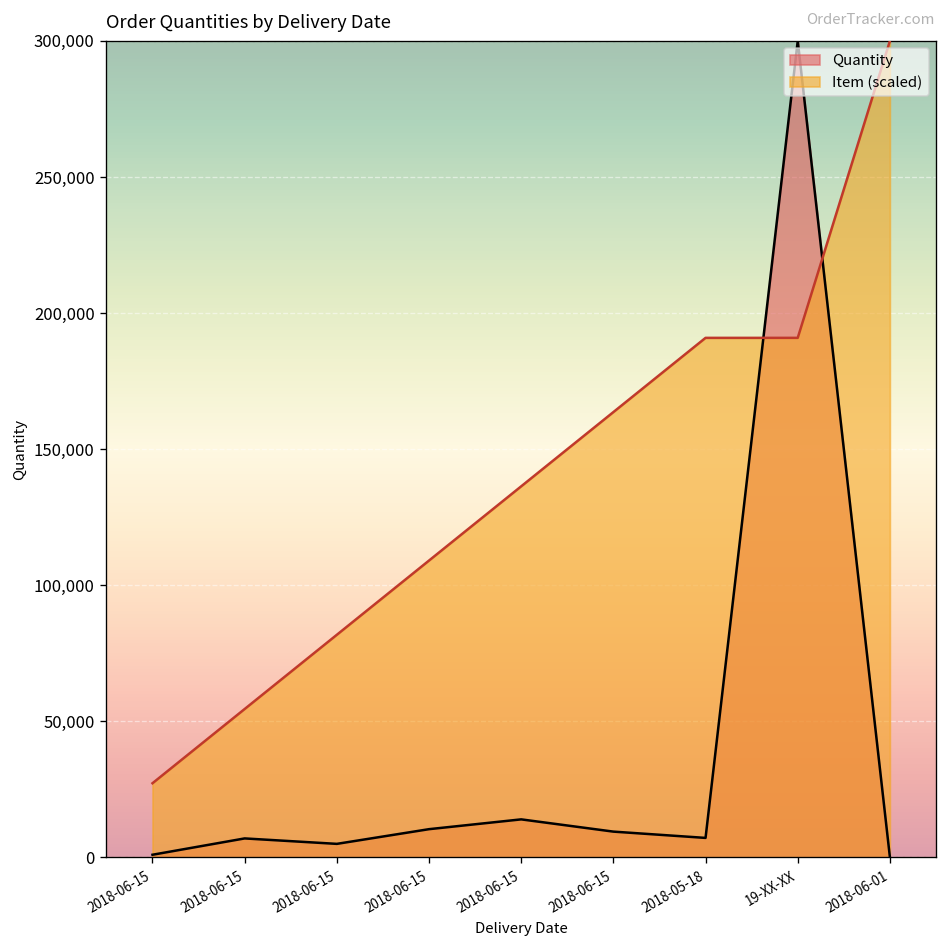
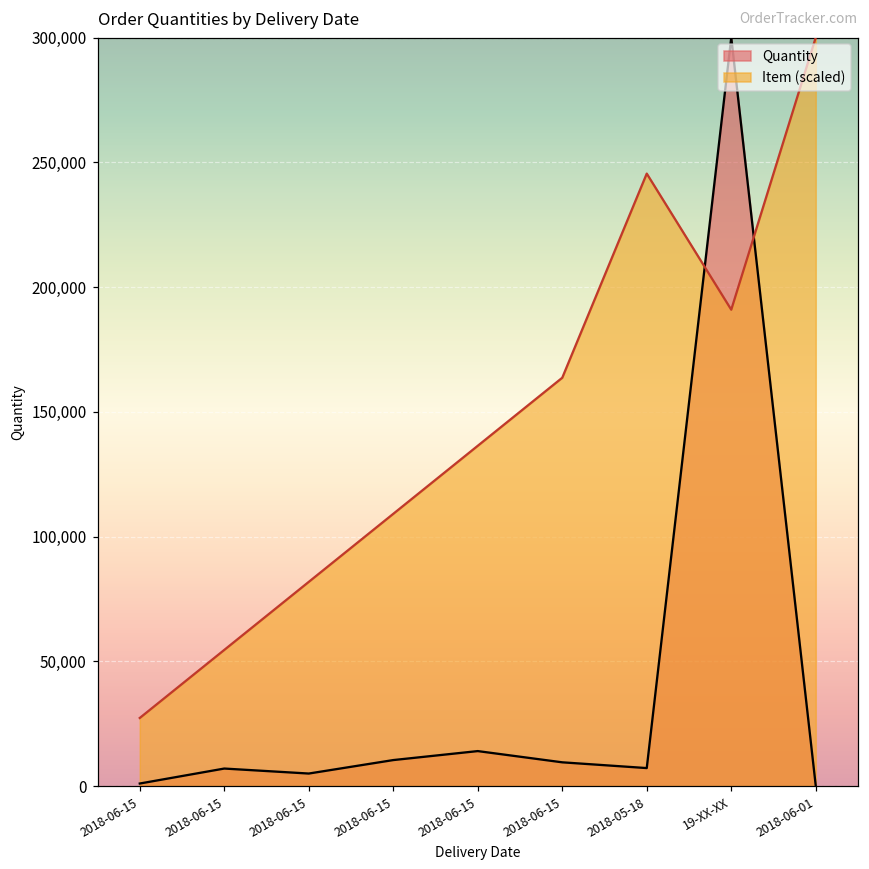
Item (scaled), 2018-05-18: 191,000 -> 245,000
